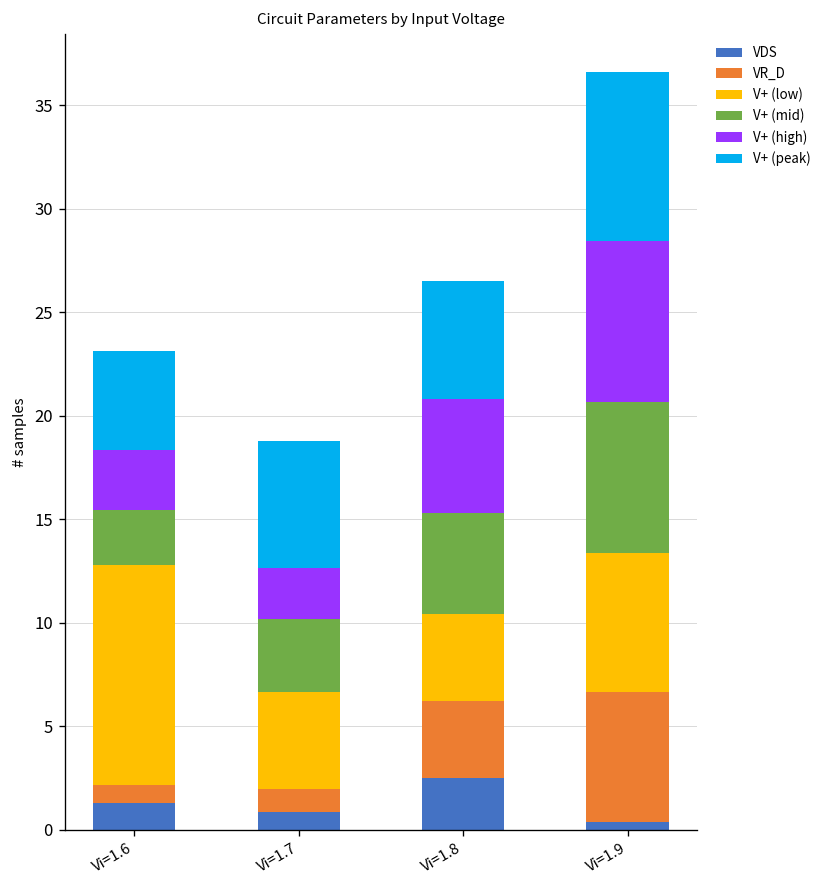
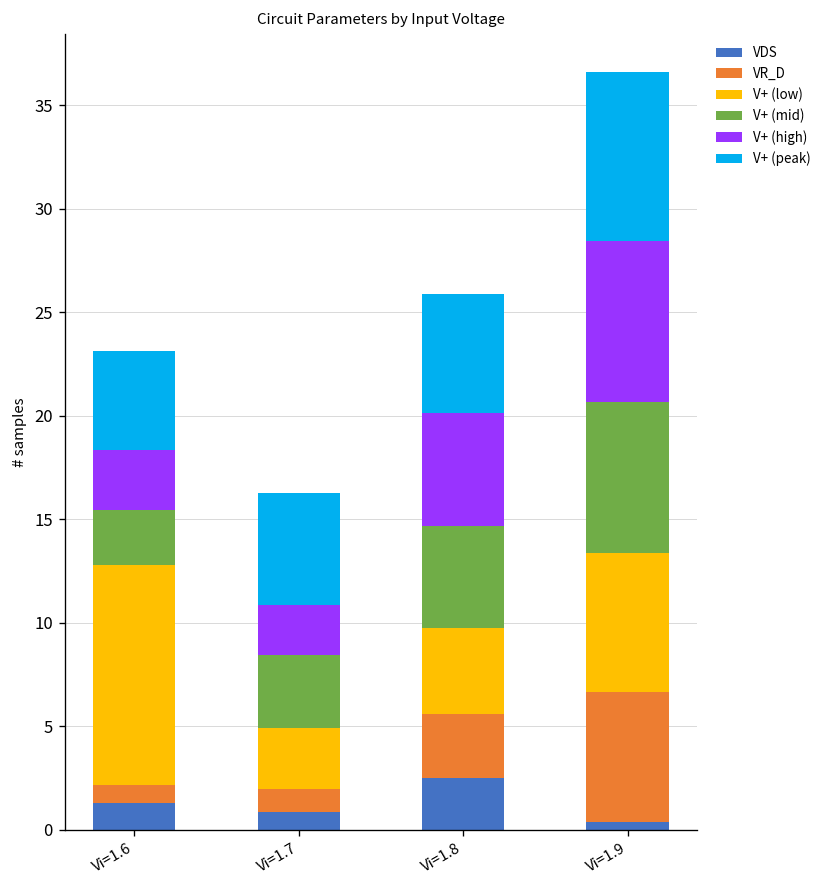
V+ (low), Vi=1.7: 4.7 -> 2.9
V+ (peak), Vi=1.7: 6.2 -> 5.4
VR_D, Vi=1.8: 3.8 -> 3.1
